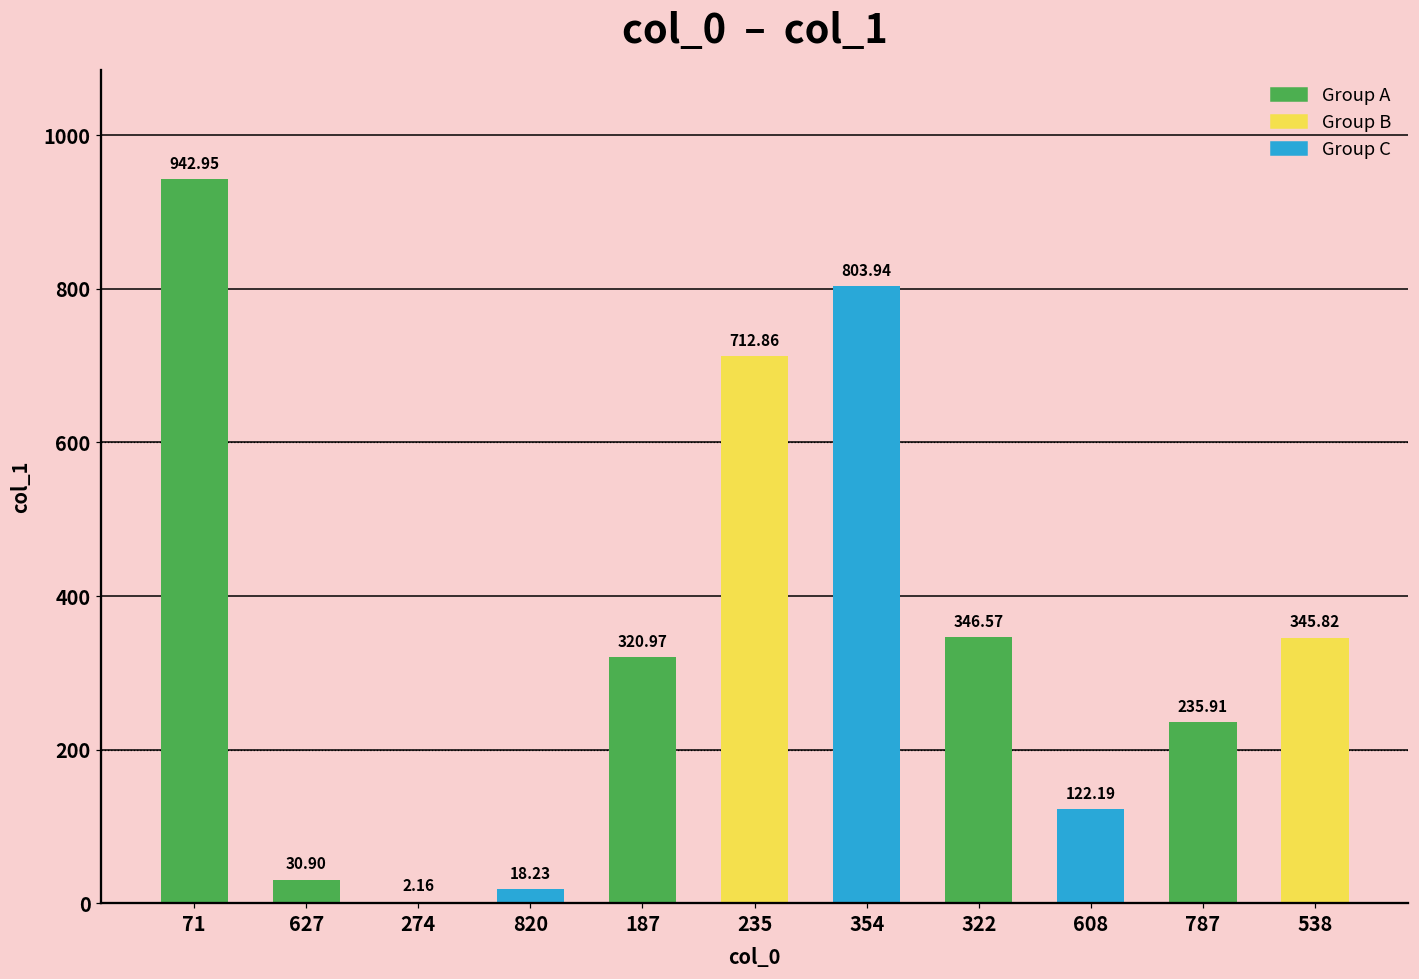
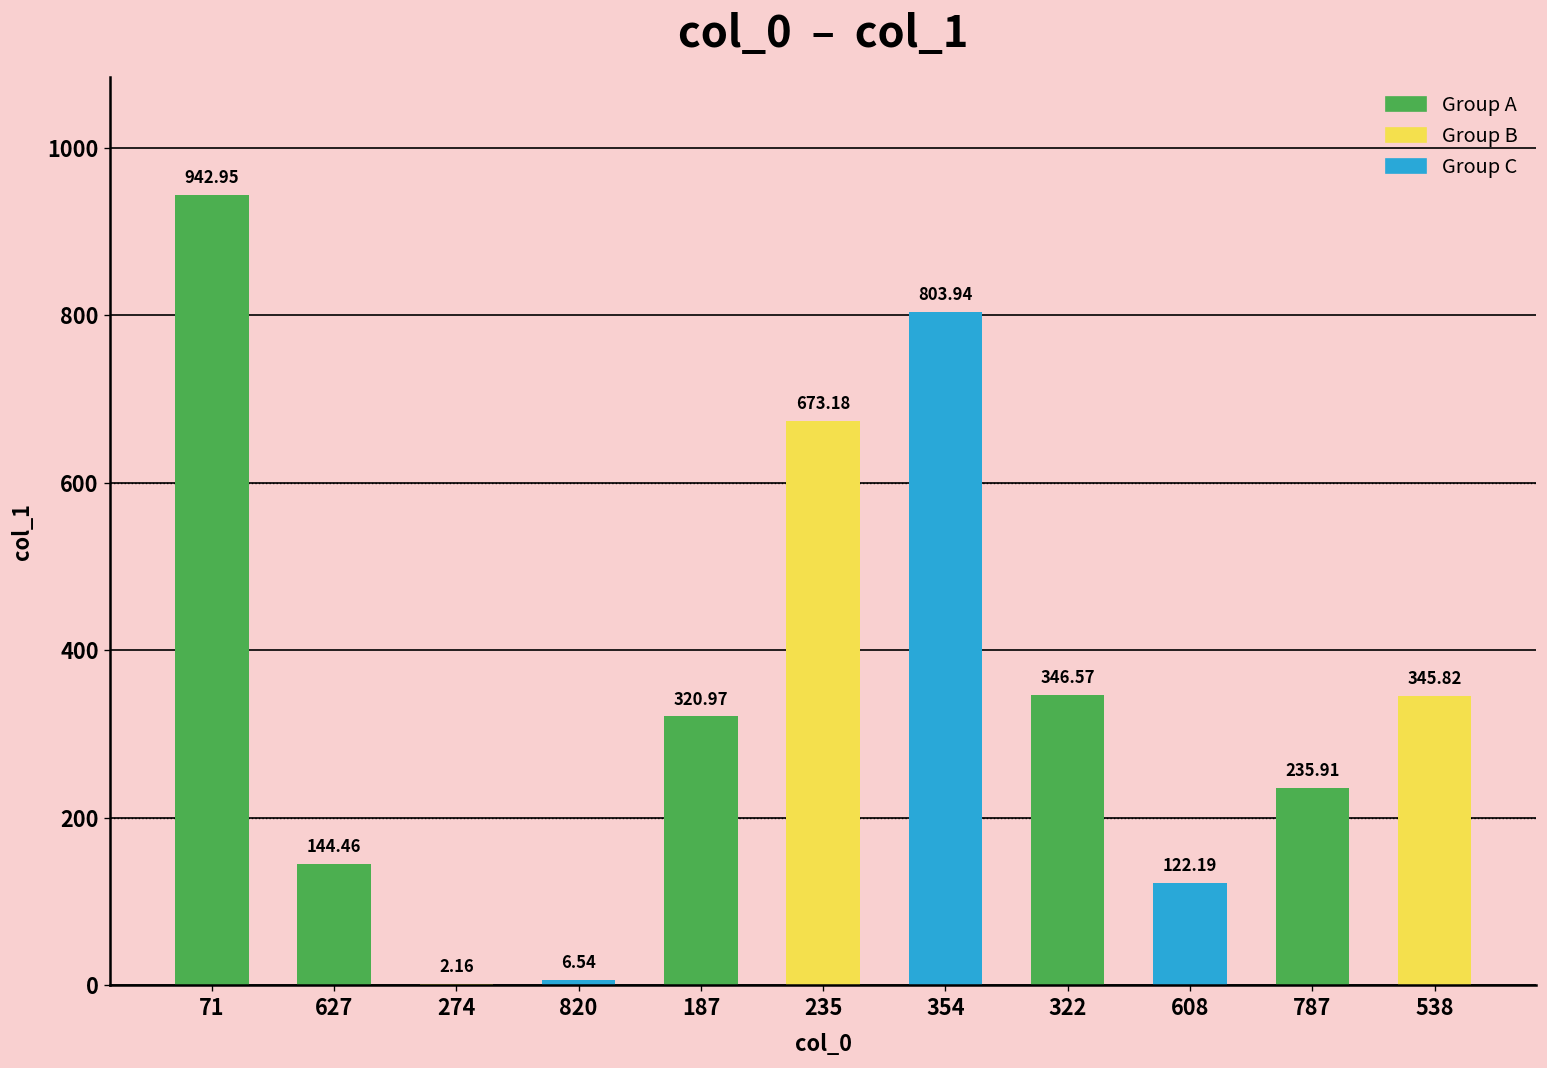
627: 30.90 -> 144.46
820: 18.23 -> 6.54
235: 712.86 -> 673.18
